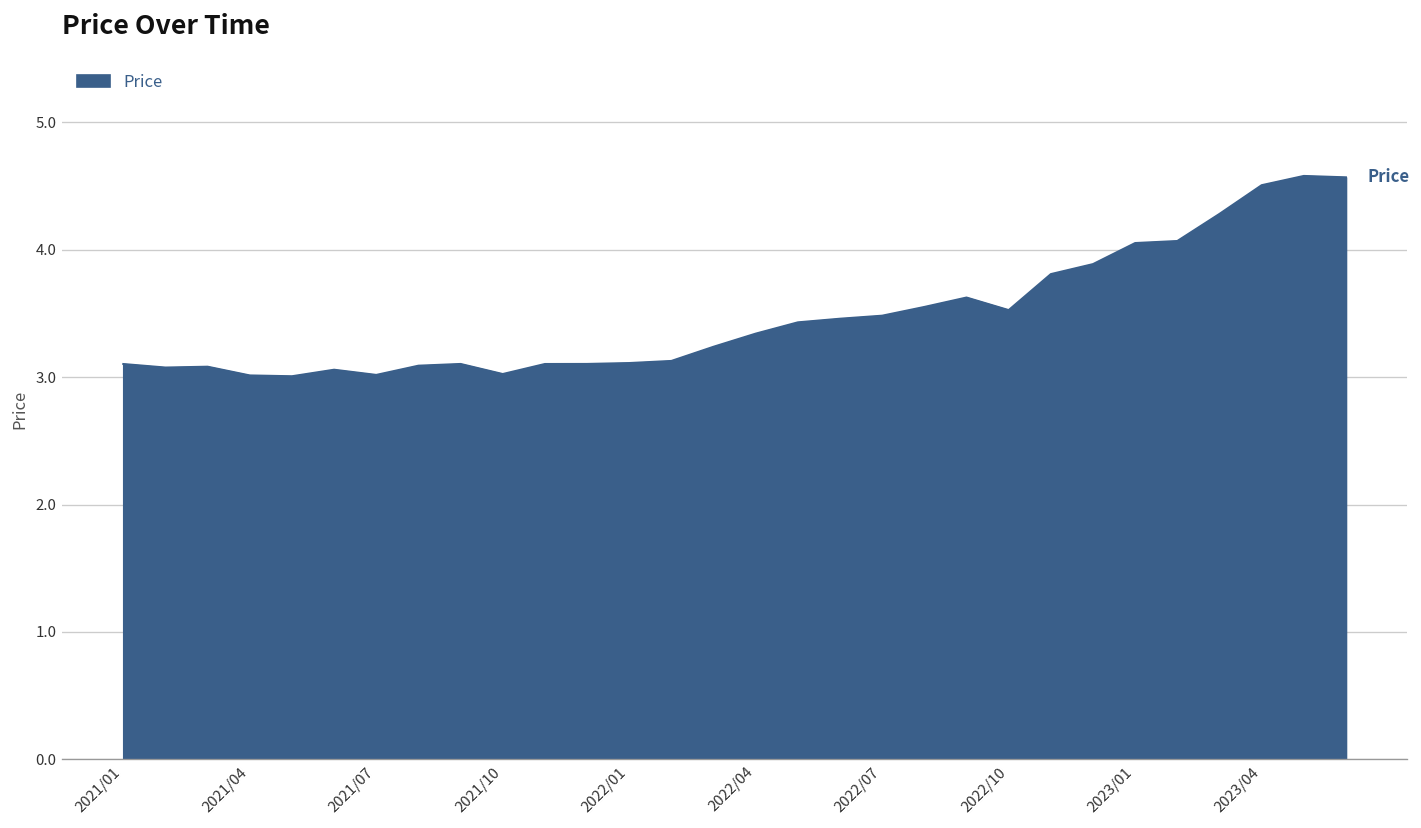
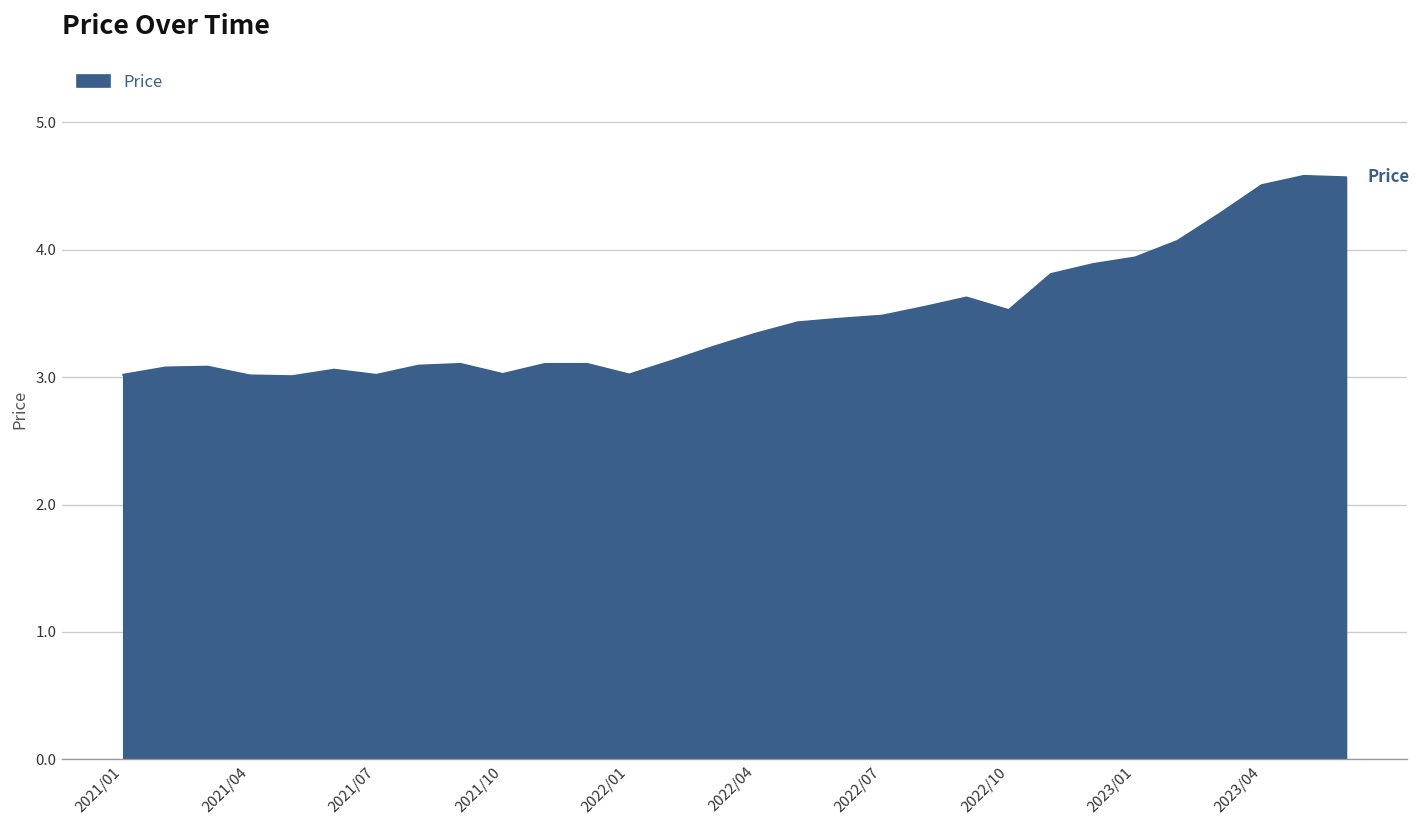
2021/01: 3.10 -> 3.02
2022/01: 3.11 -> 3.02
2023/01: 4.05 -> 3.94
